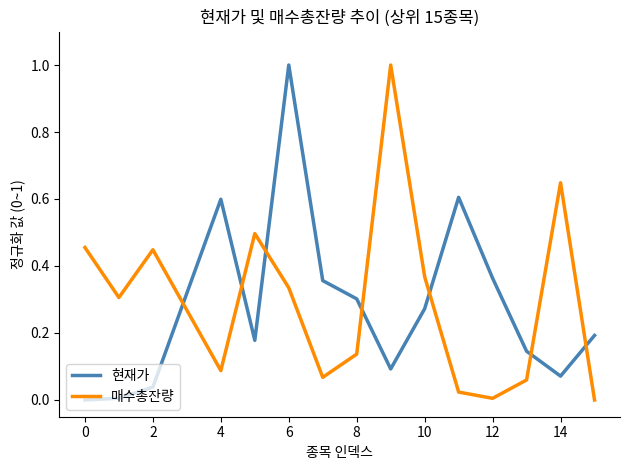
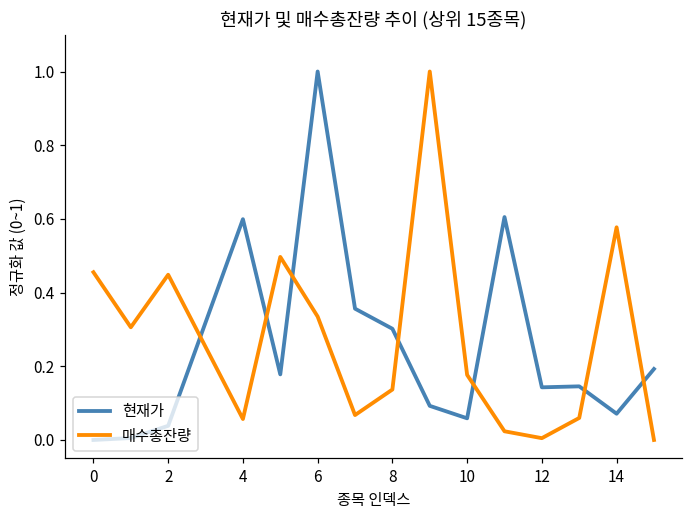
매수총잔량, 4: 0.09 -> 0.06
현재가, 10: 0.27 -> 0.06
매수총잔량, 10: 0.37 -> 0.18
현재가, 12: 0.36 -> 0.14
매수총잔량, 14: 0.65 -> 0.58
